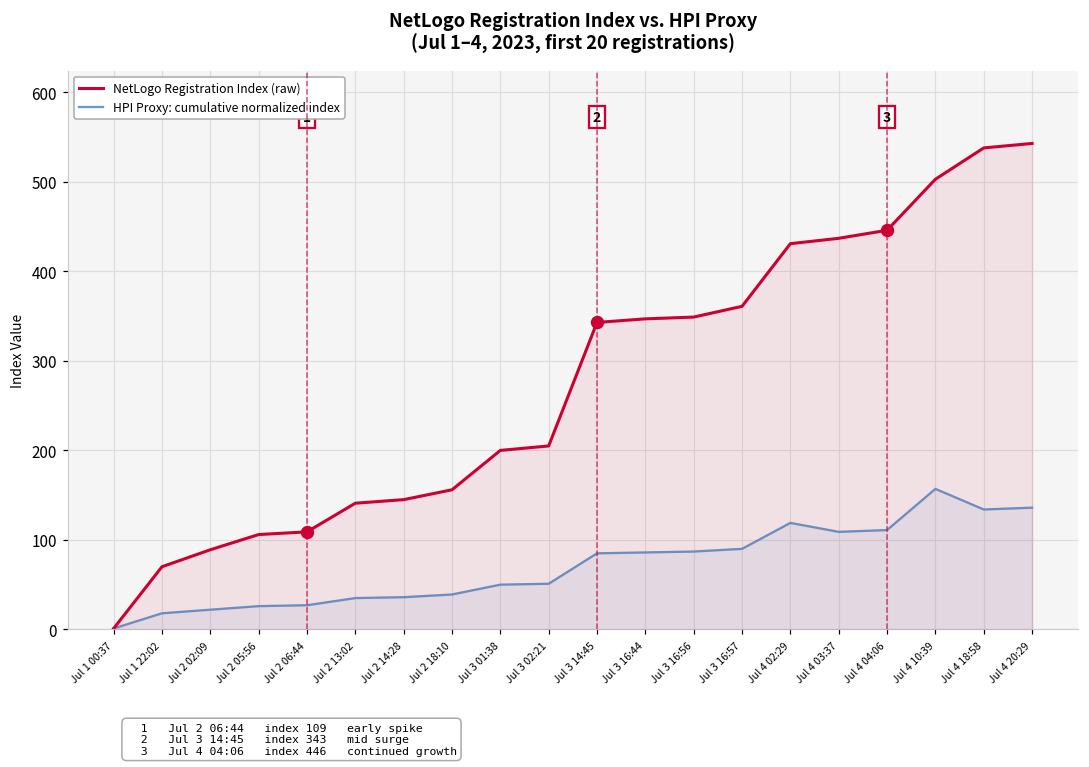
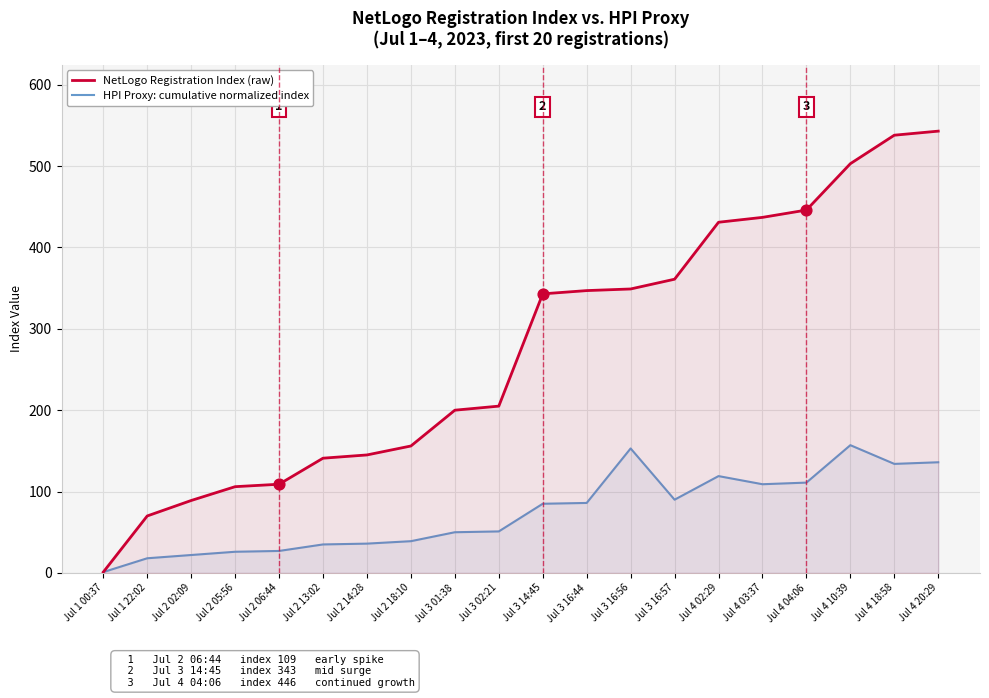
HPI Proxy: cumulative normalized index, Jul 3 16:56: 90 -> 150
